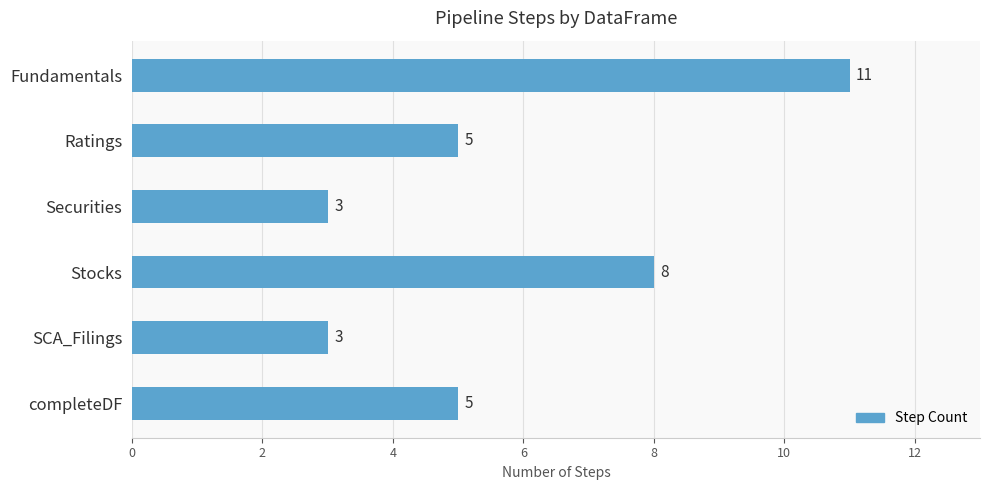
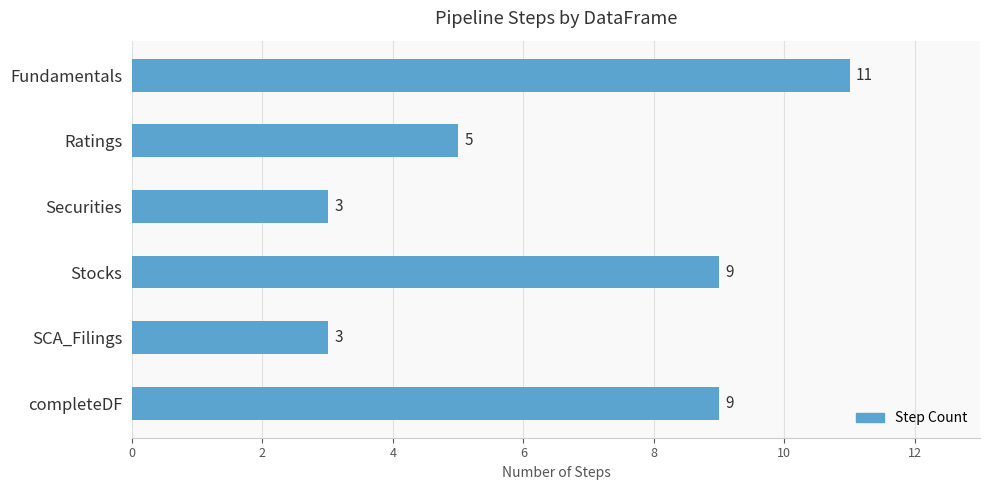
Stocks: 8 -> 9
completeDF: 5 -> 9
